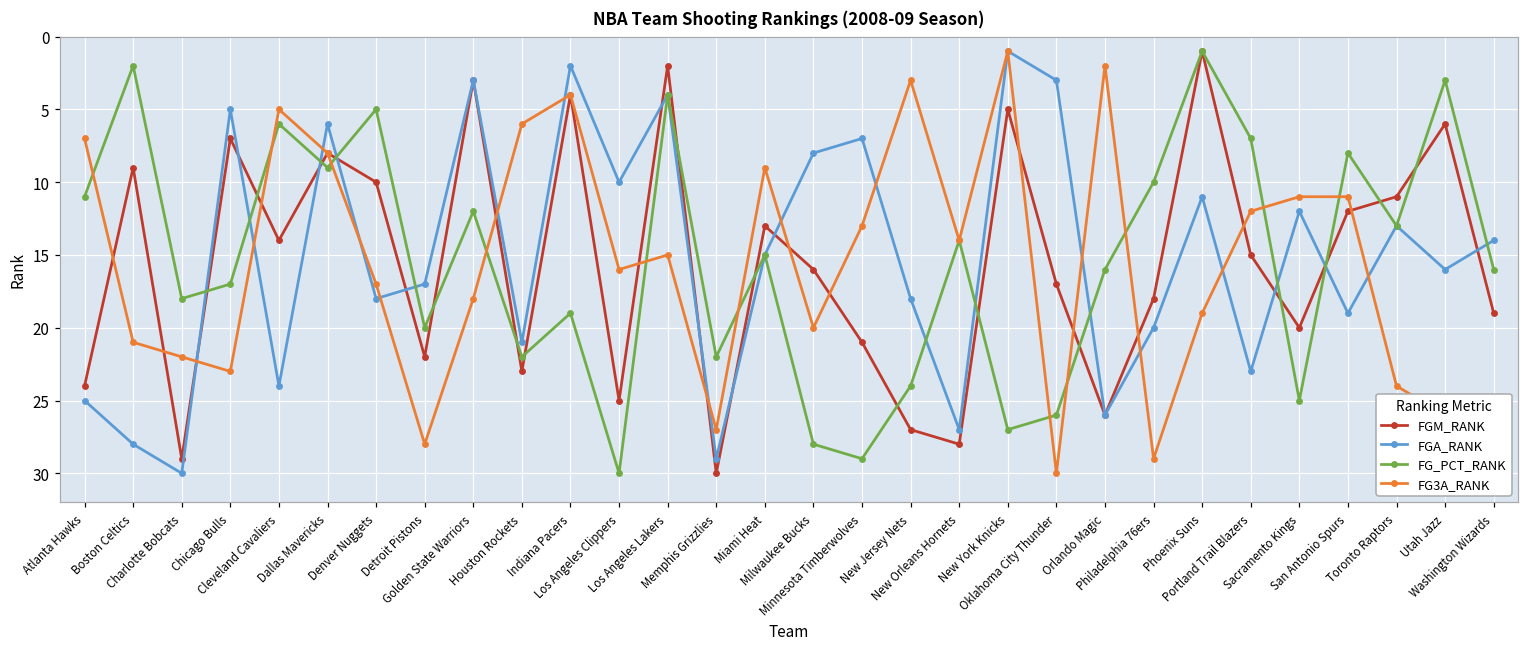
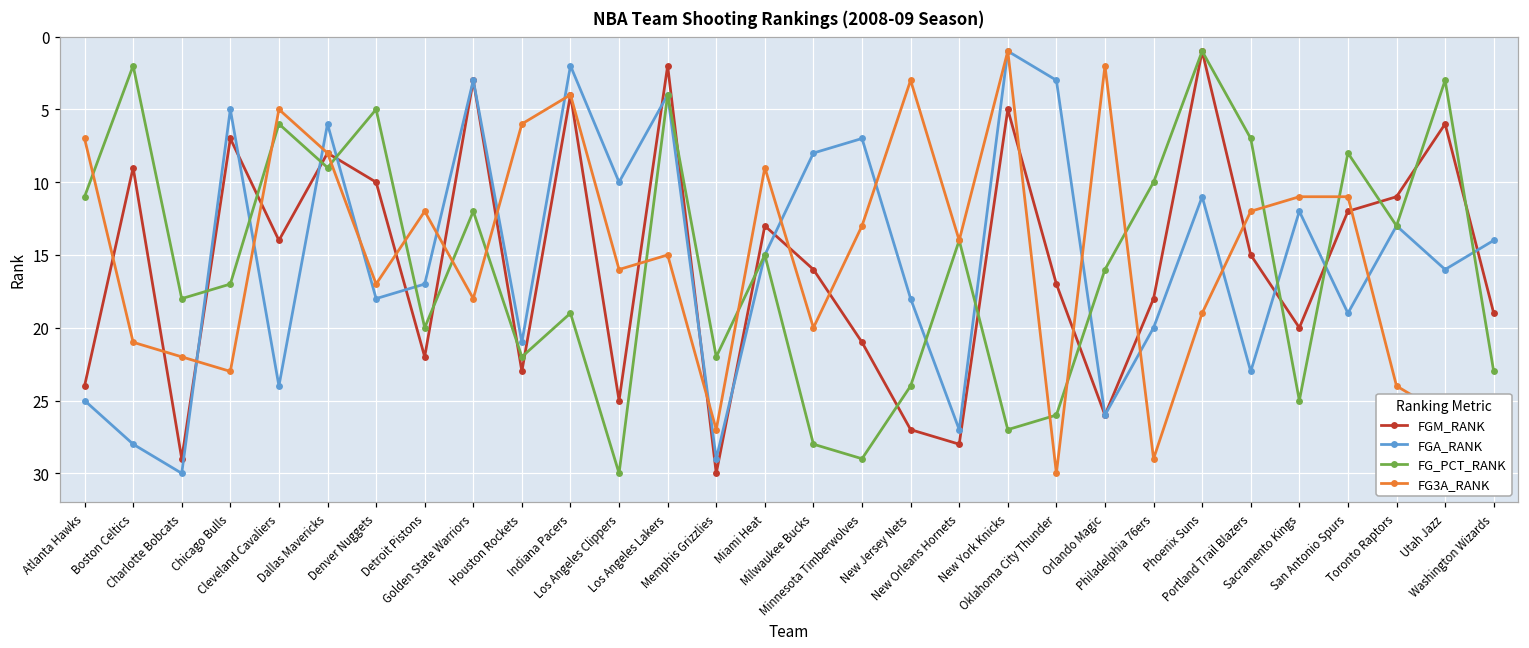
FG3A_RANK, Detroit Pistons: 28 -> 12
FG_PCT_RANK, Washington Wizards: 16 -> 23
